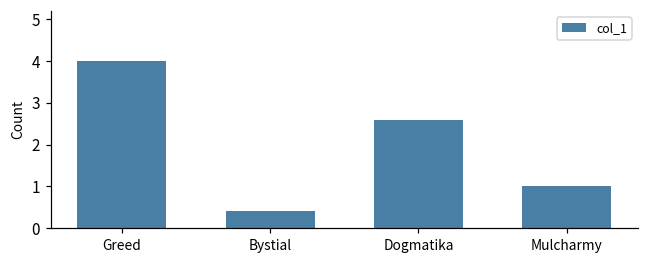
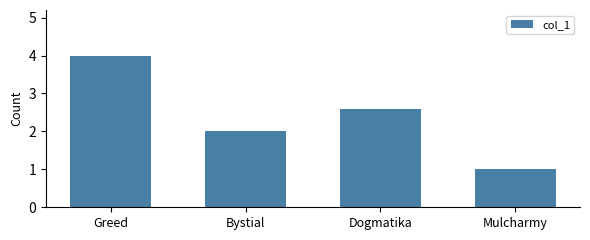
Bystial: 0.4 -> 2.0
